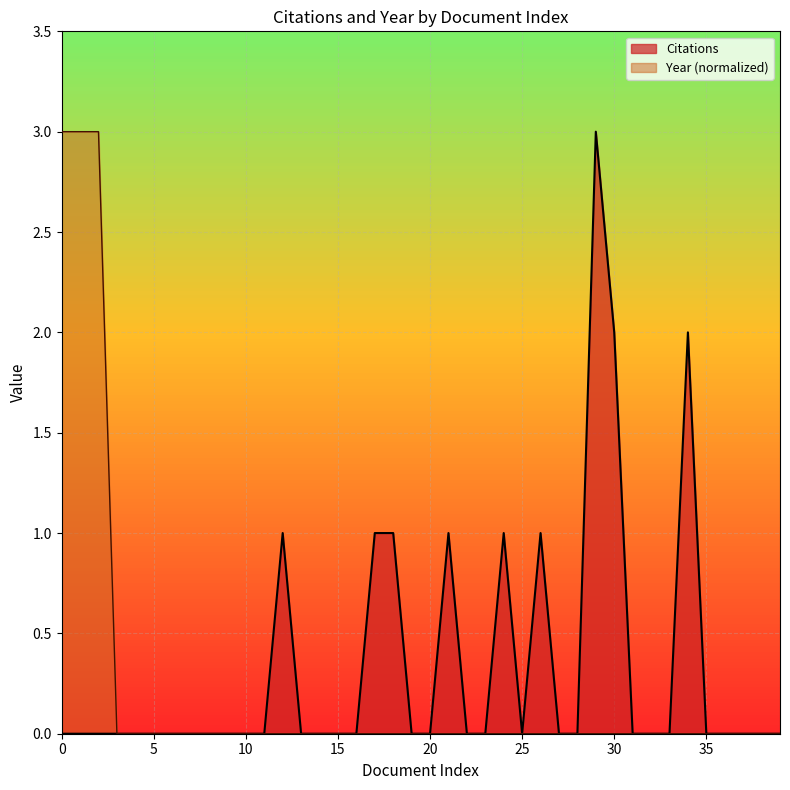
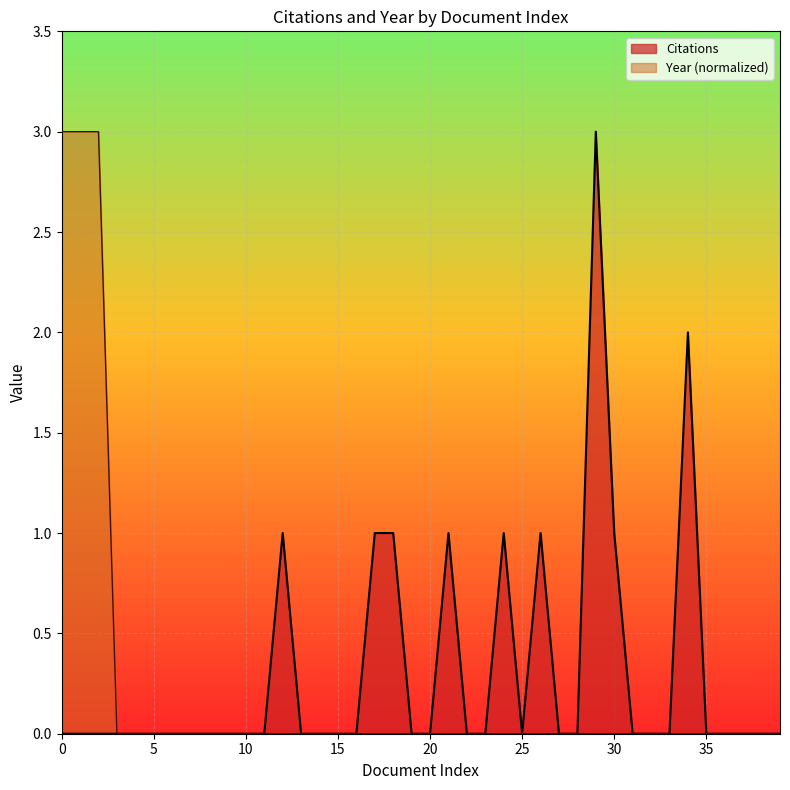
Citations, 30: 2 -> 1
